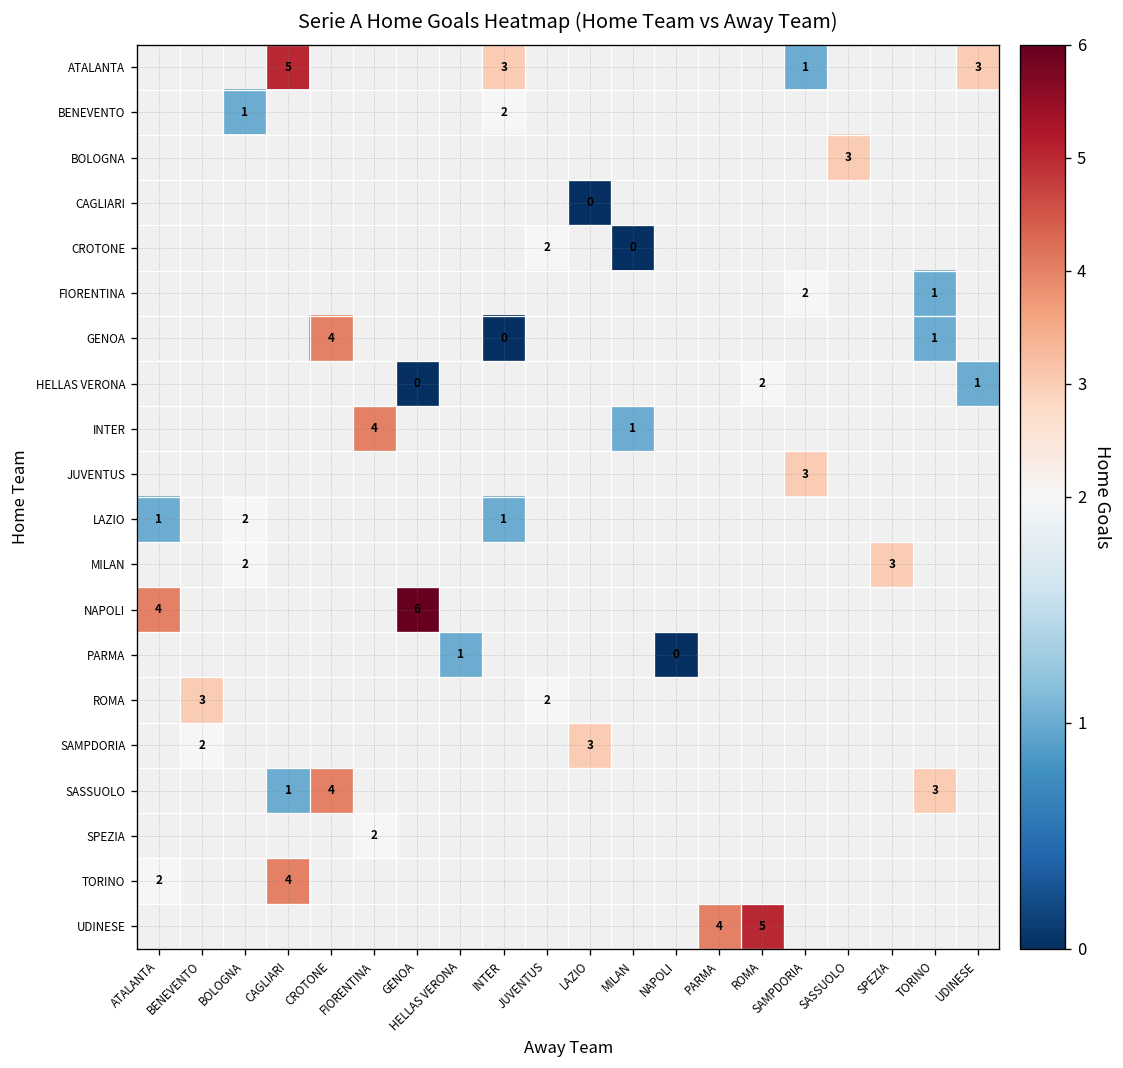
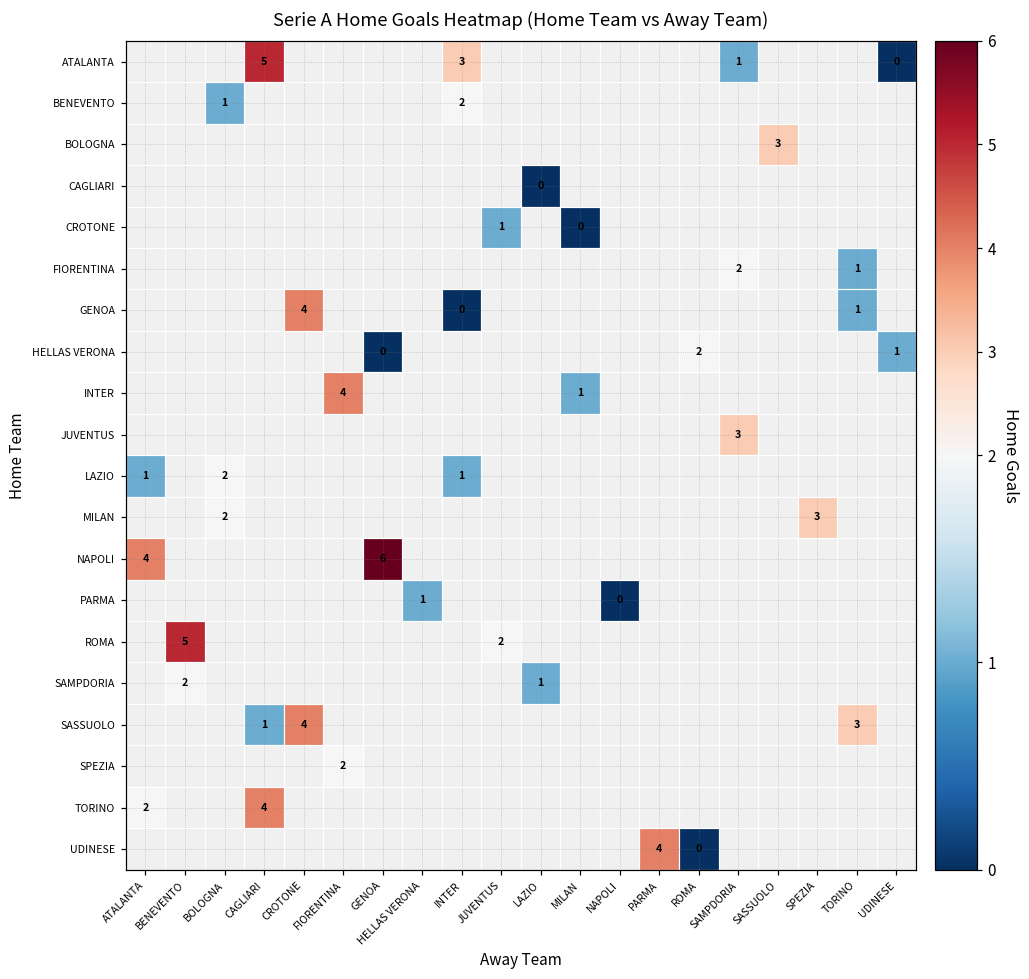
ATALANTA, UDINESE: 3 -> 0
CROTONE, JUVENTUS: 2 -> 1
ROMA, BENEVENTO: 3 -> 5
SAMPDORIA, LAZIO: 3 -> 1
UDINESE, ROMA: 5 -> 0
